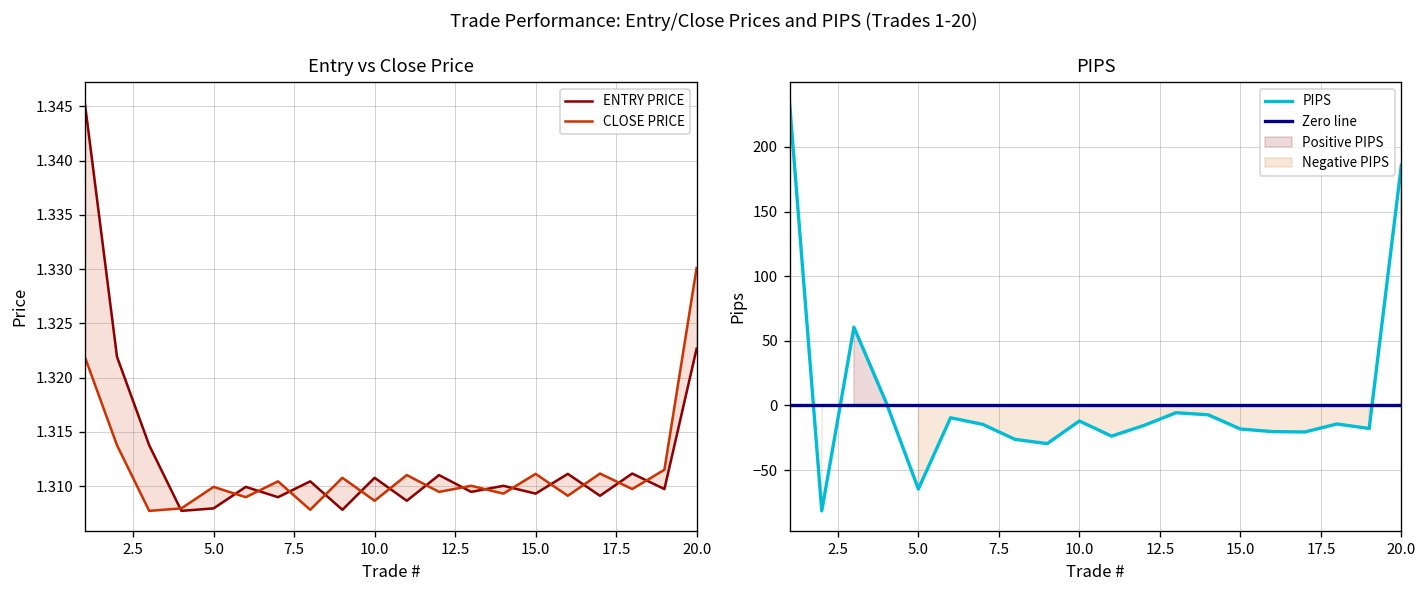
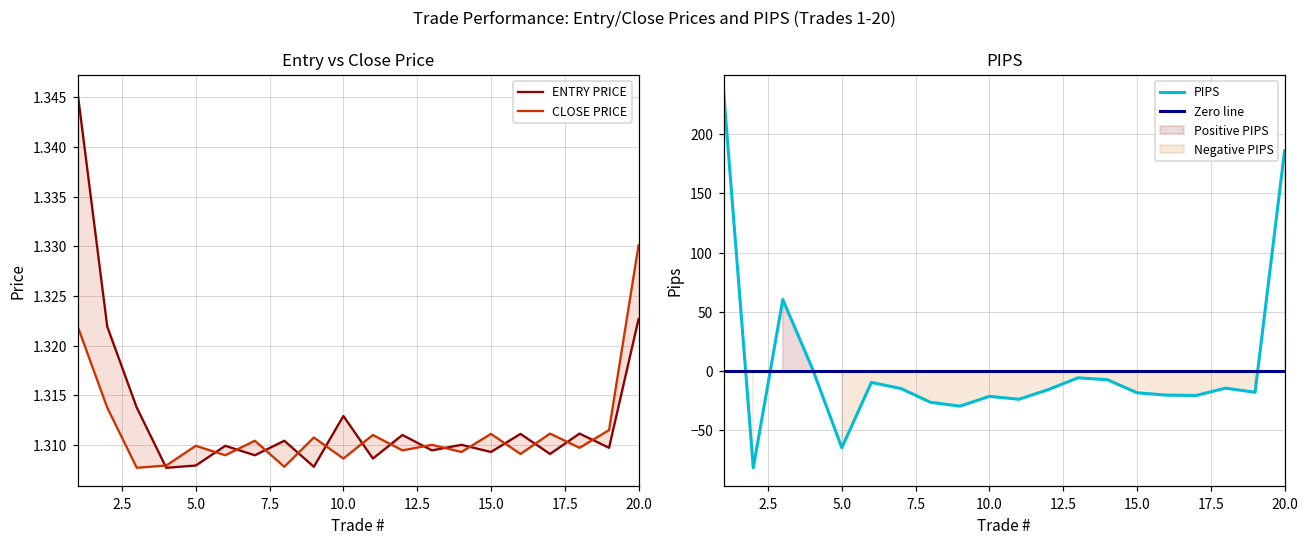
Entry vs Close Price, ENTRY PRICE, 10.0: 1.311 -> 1.313
PIPS, 10.0: -12 -> -21
